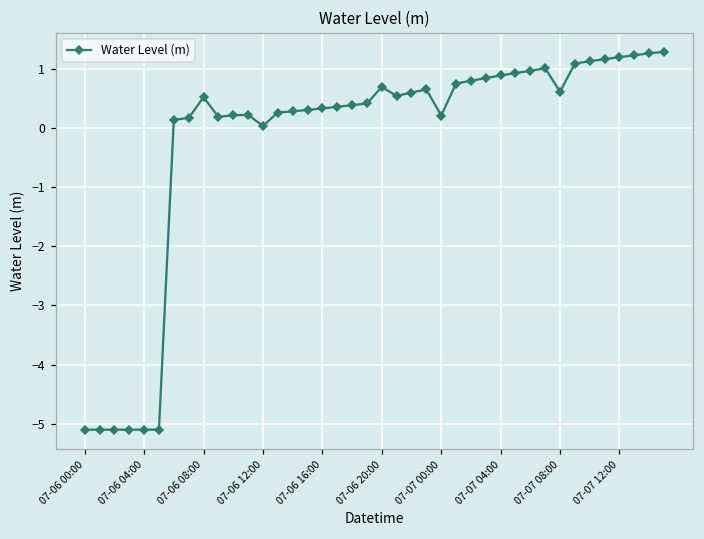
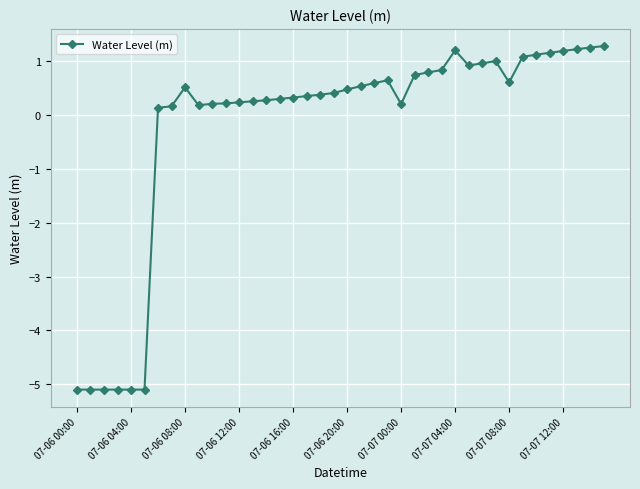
07-06 12:00: 0.0 -> 0.2
07-06 20:00: 0.7 -> 0.5
07-07 04:00: 0.9 -> 1.2
